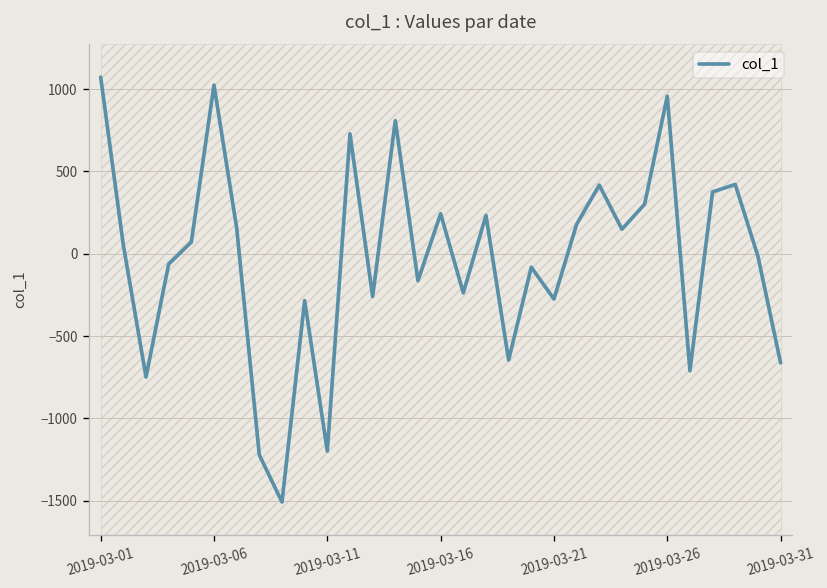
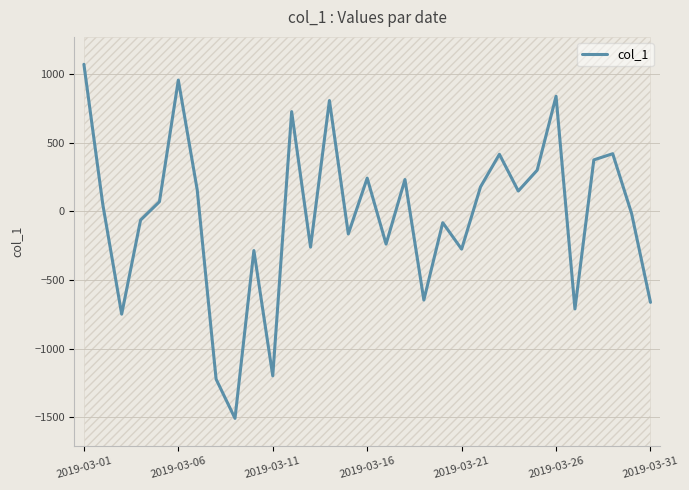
col_1, 2019-03-06: 1030 -> 960
col_1, 2019-03-26: 960 -> 840
